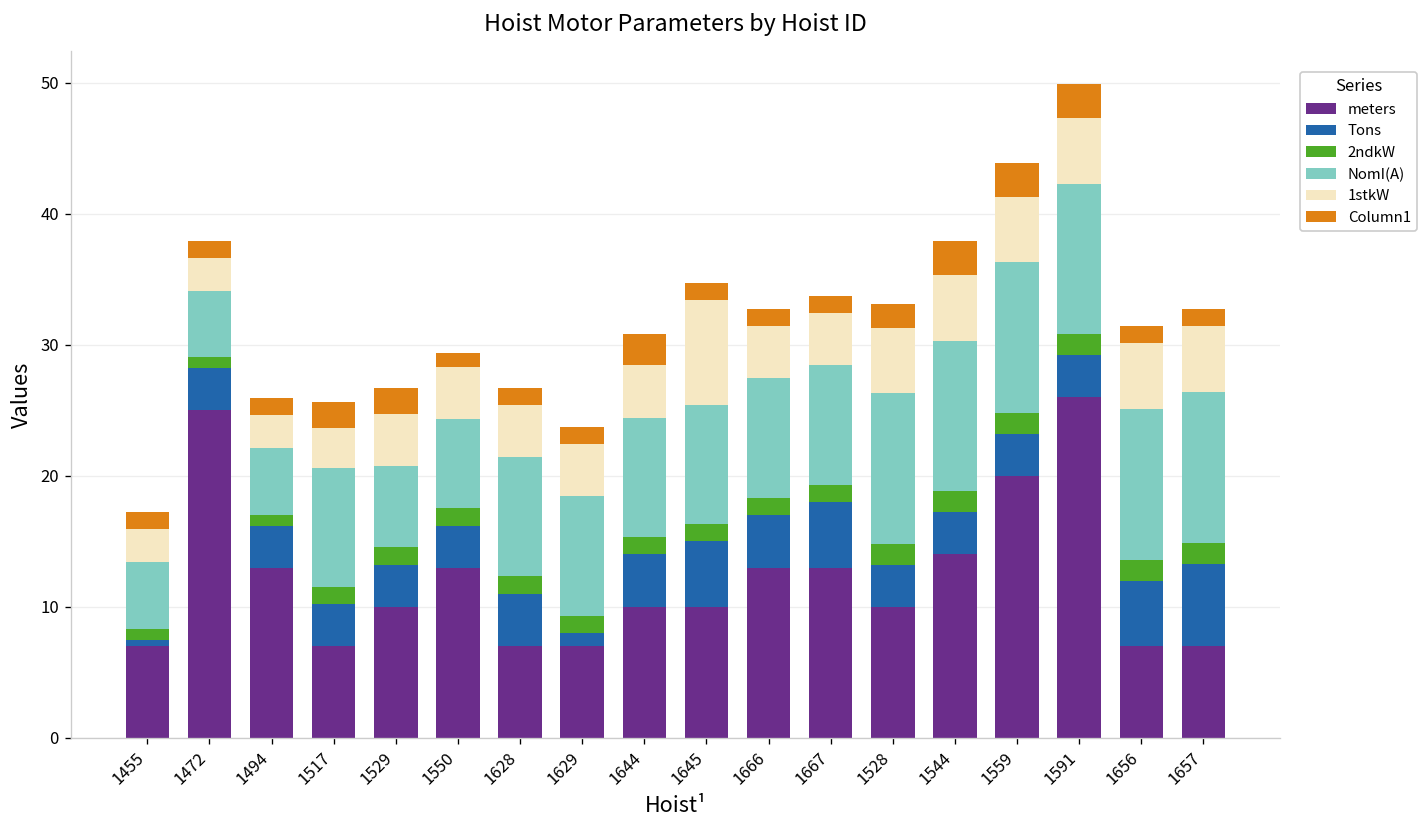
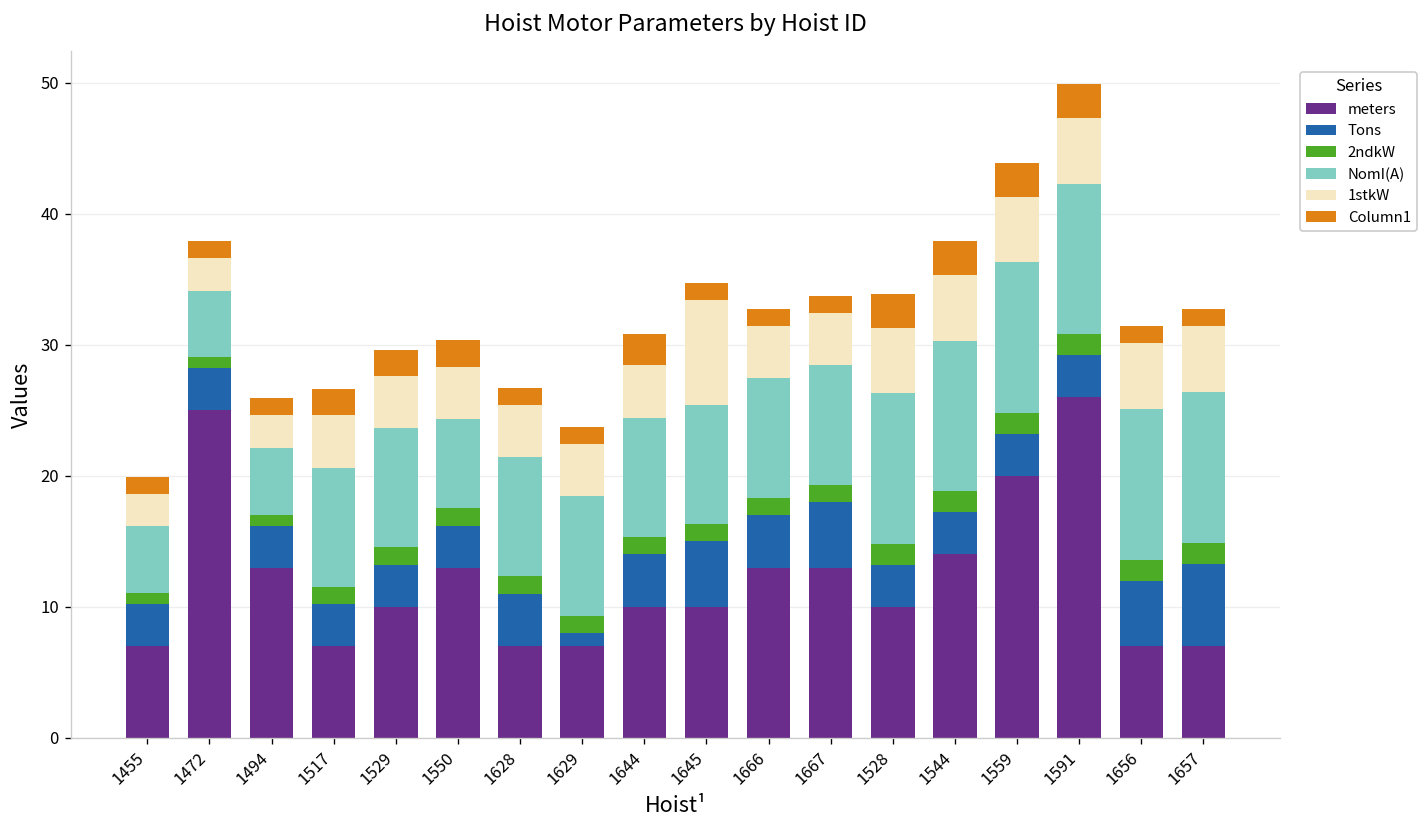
Tons, 1455: 0.5 -> 3.2
1stkW, 1517: 3 -> 4
NomI(A), 1529: 6.2 -> 9.1
Column1, 1550: 1 -> 2
Column1, 1528: 1.8 -> 2.6
